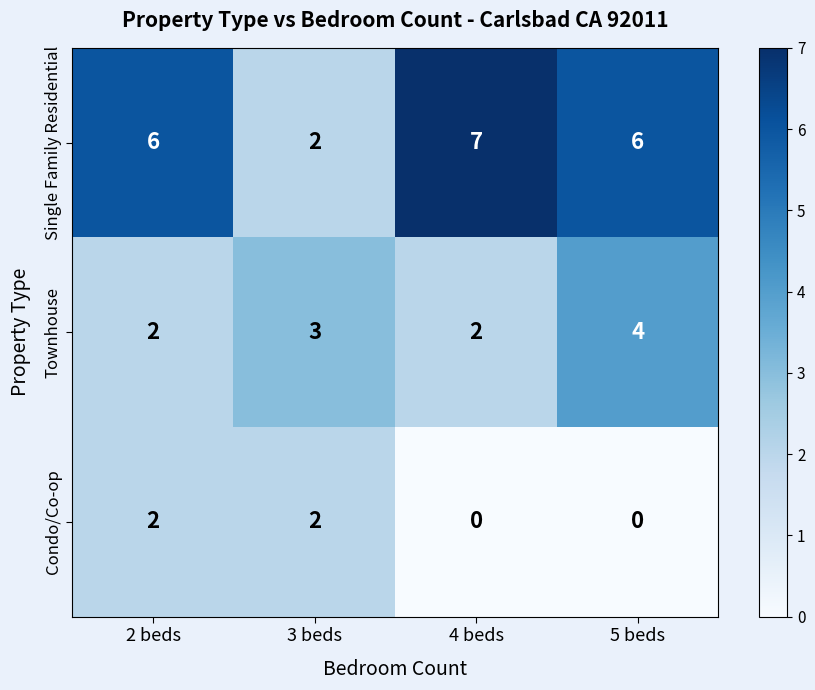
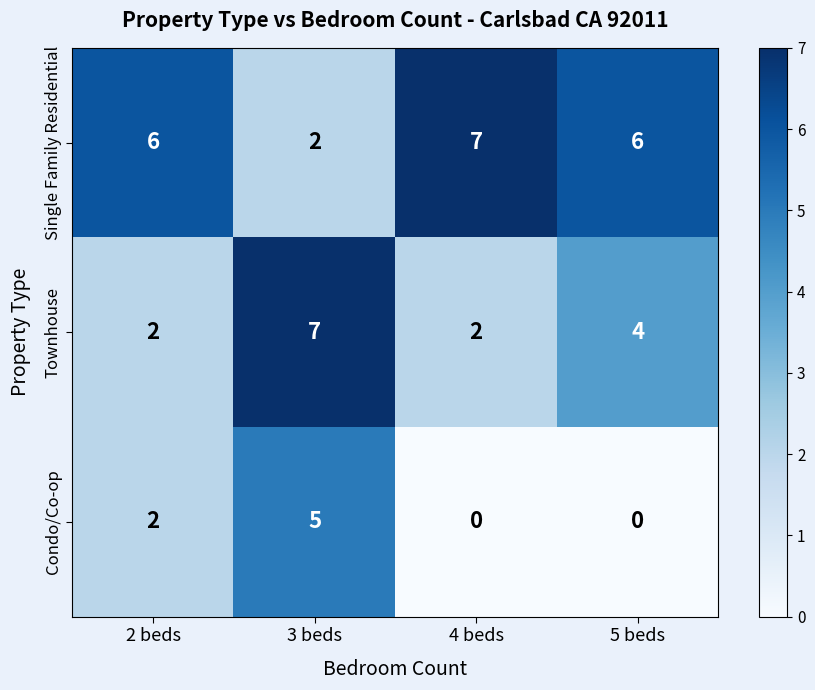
Townhouse, 3 beds: 3 -> 7
Condo/Co-op, 3 beds: 2 -> 5
